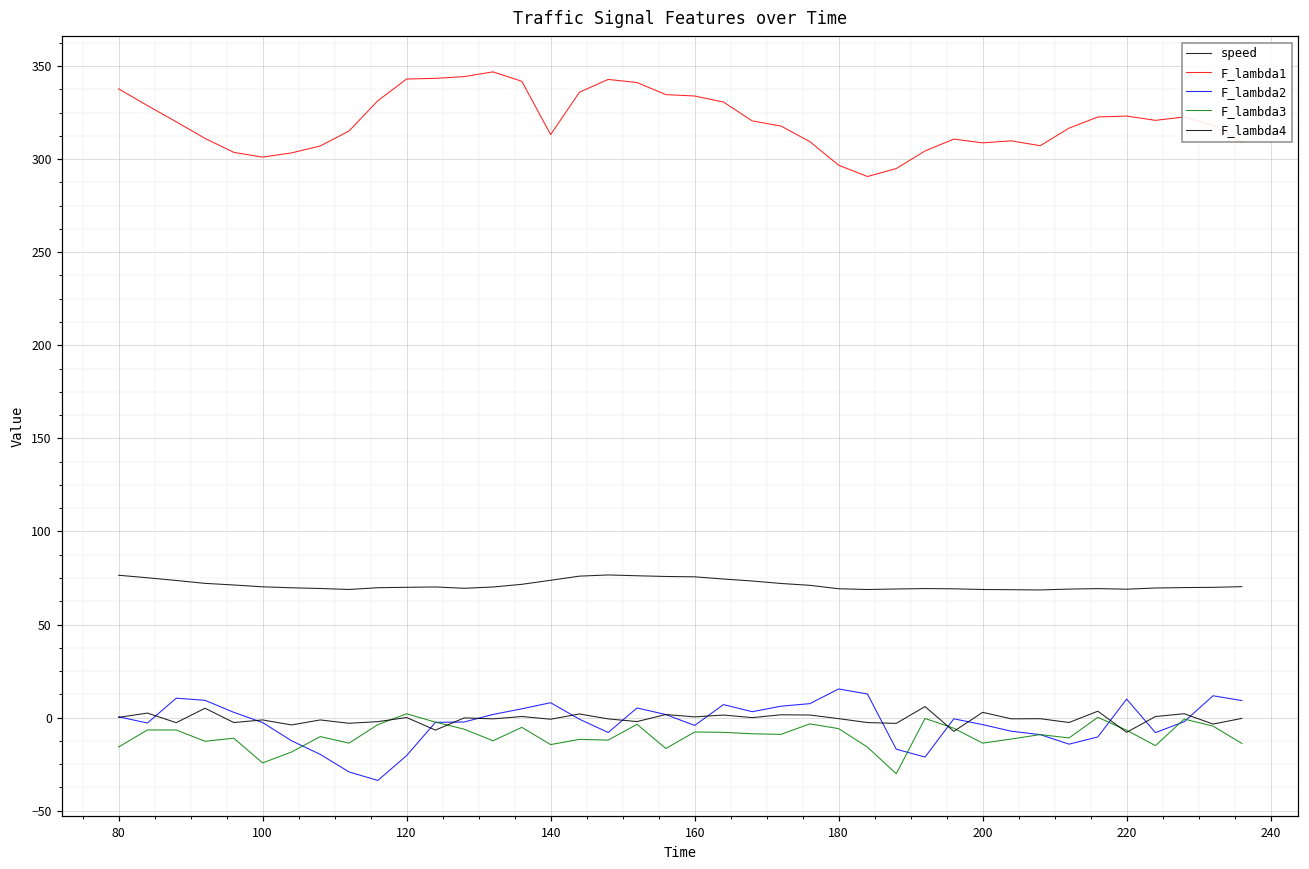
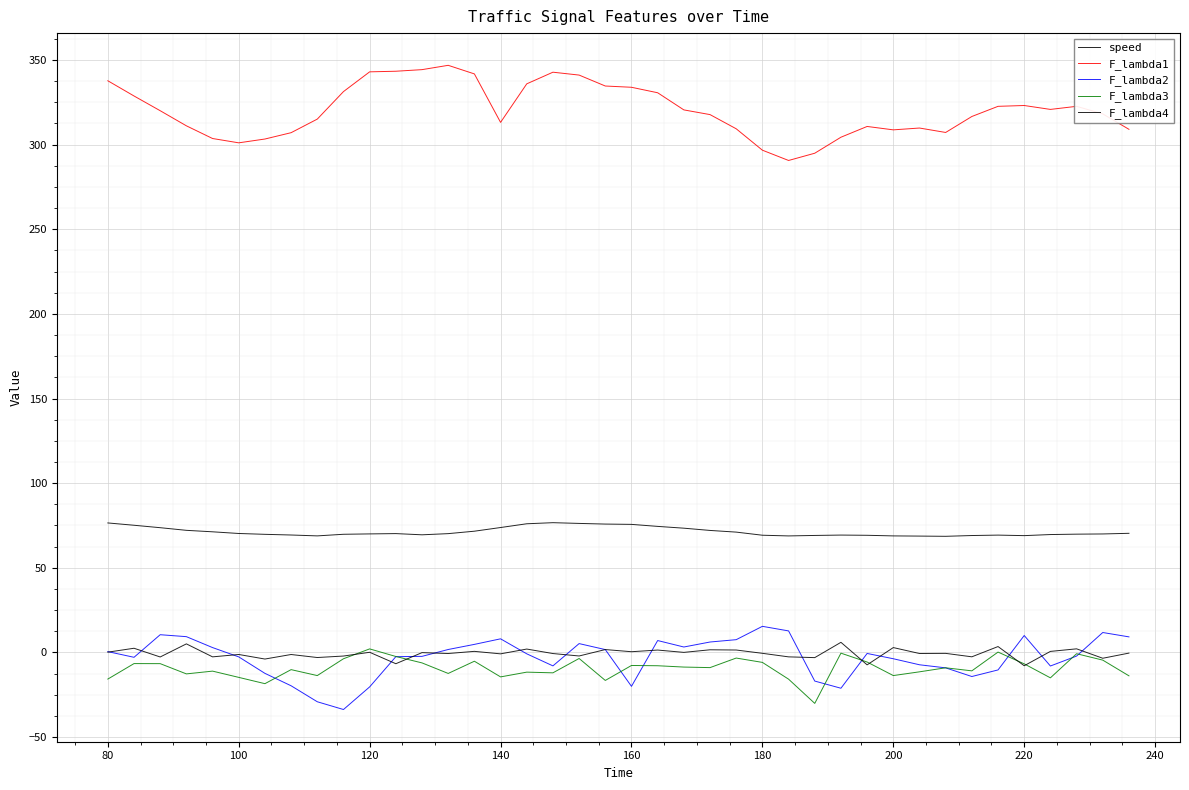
F_lambda3, 100: -24 -> -15
F_lambda2, 160: -4 -> -20
